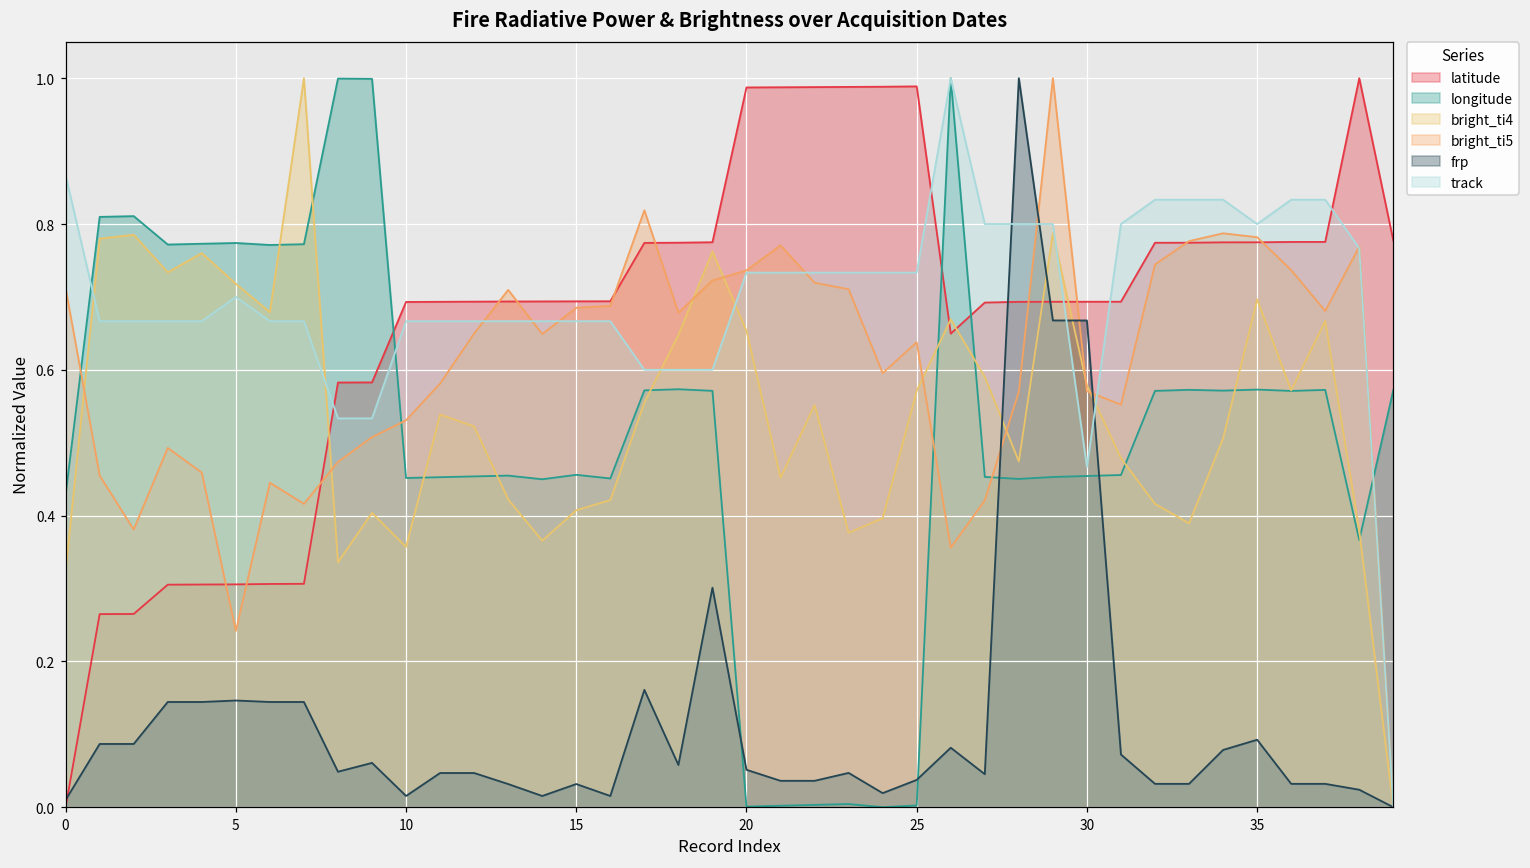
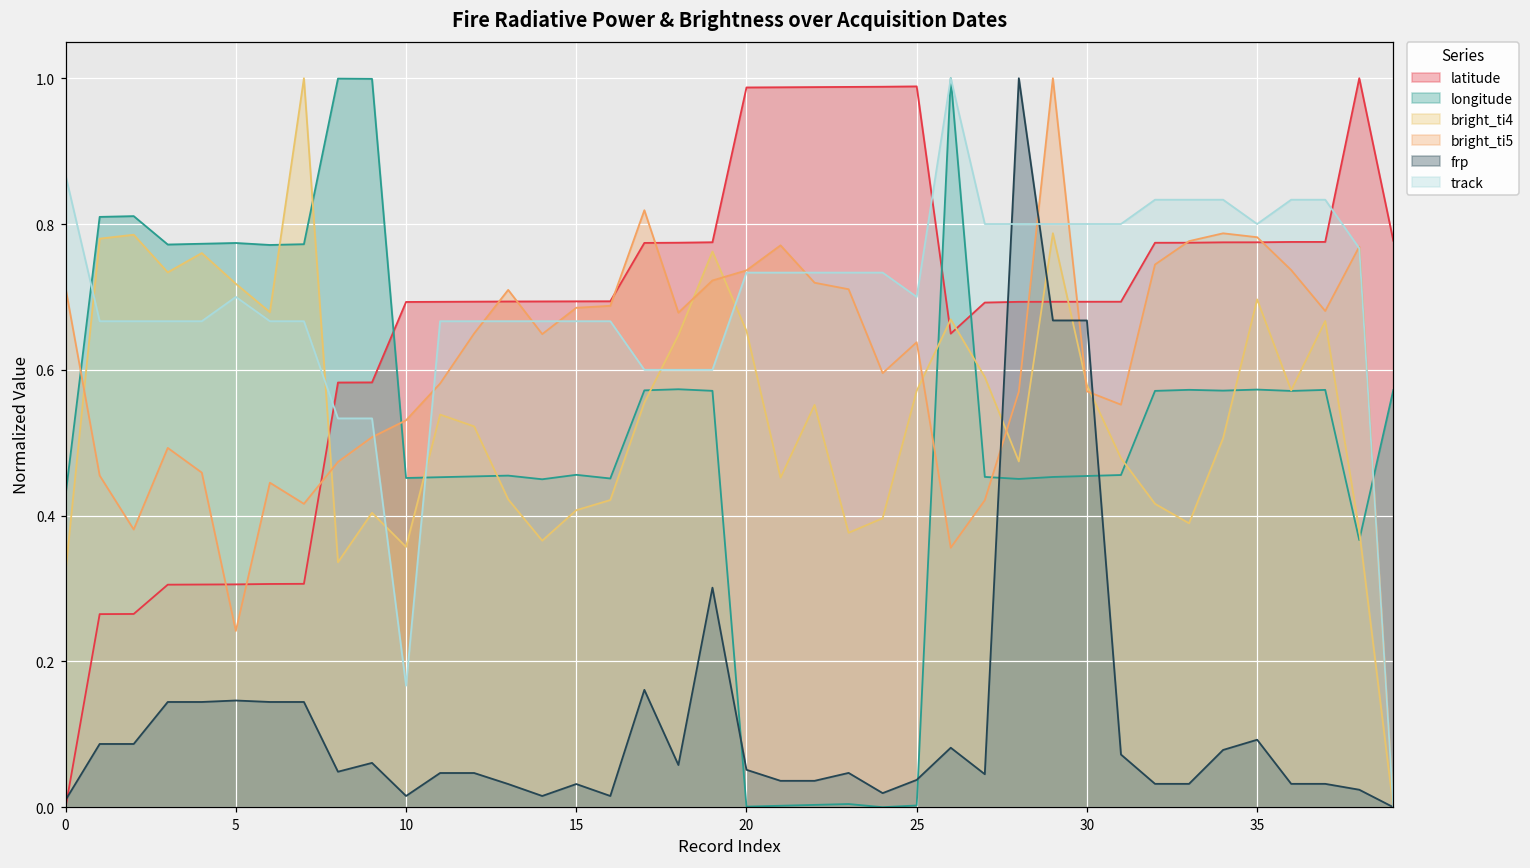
track, 10: 0.67 -> 0.17
track, 25: 0.73 -> 0.70
track, 30: 0.47 -> 0.80
